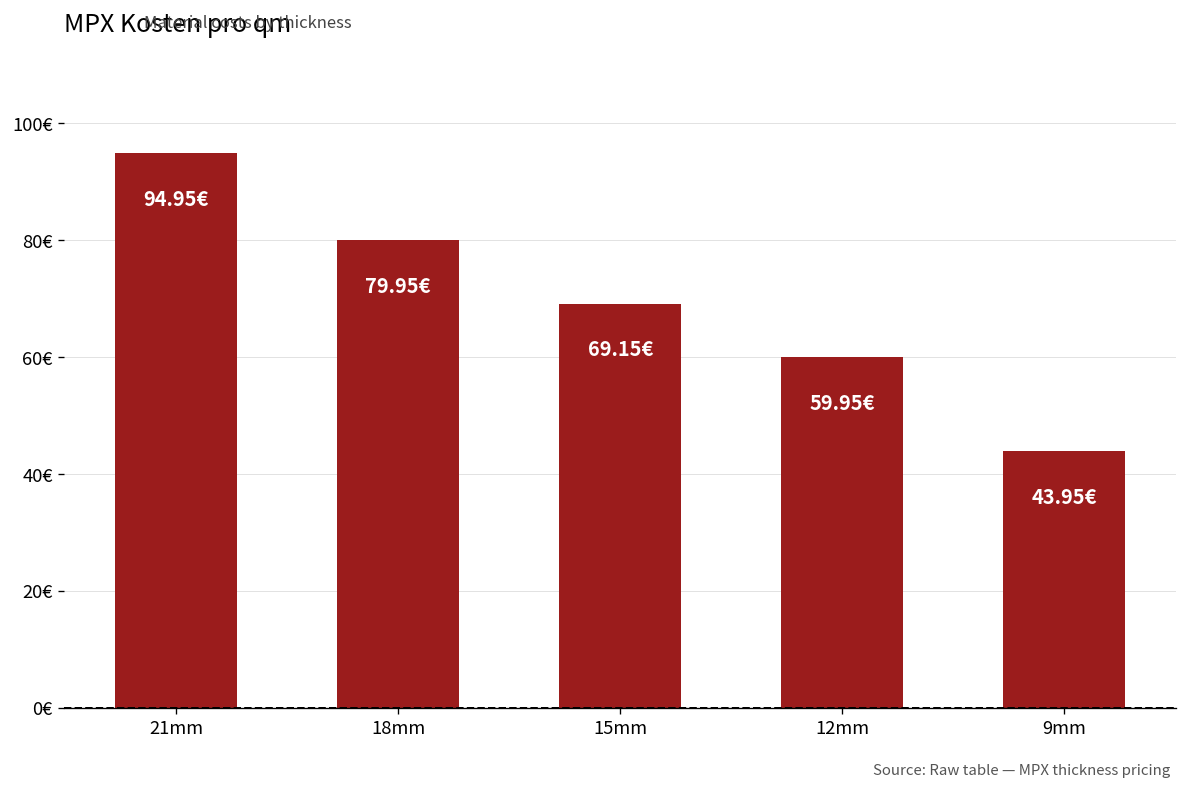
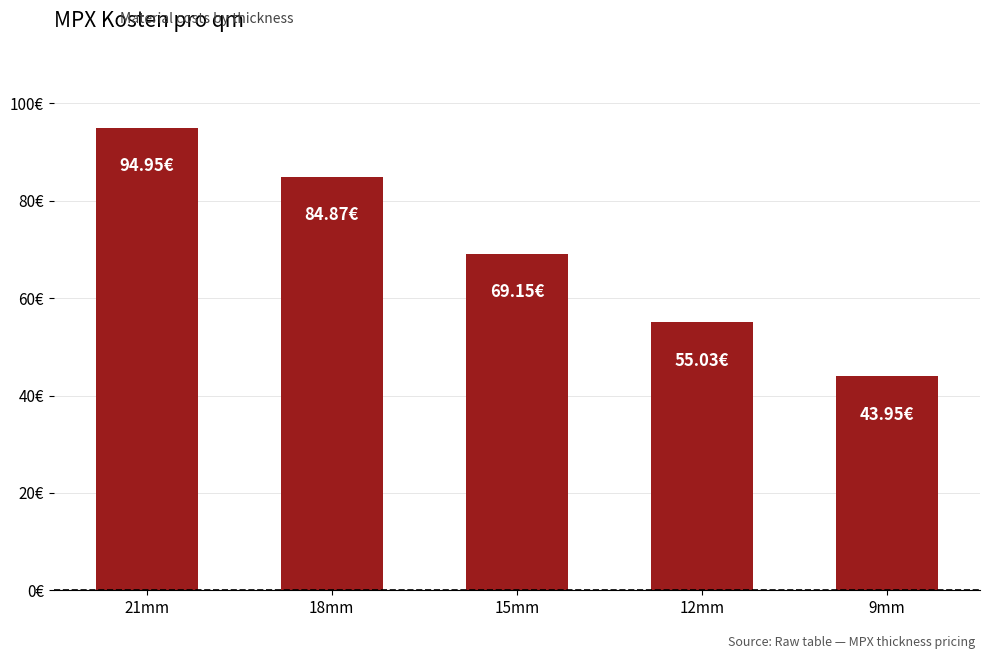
18mm: 79.95€ -> 84.87€
12mm: 59.95€ -> 55.03€
